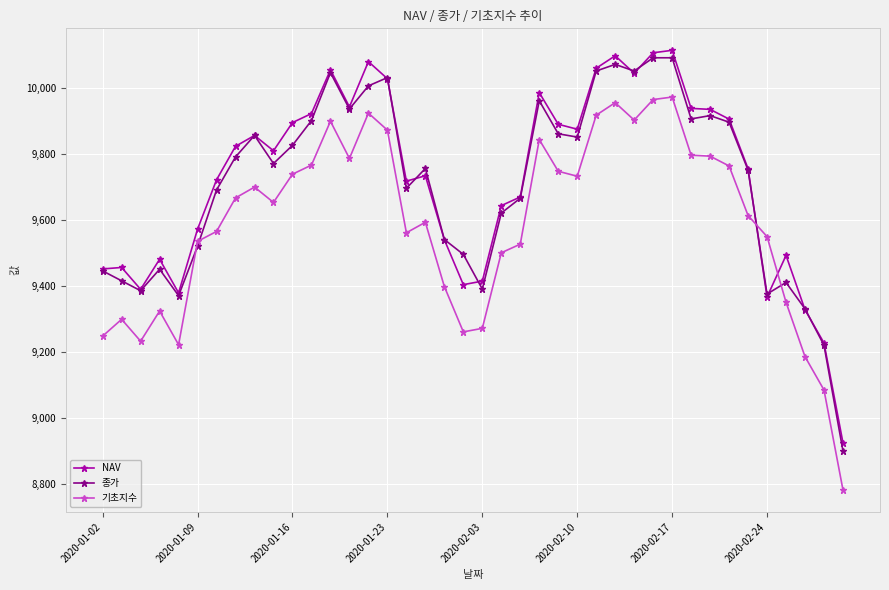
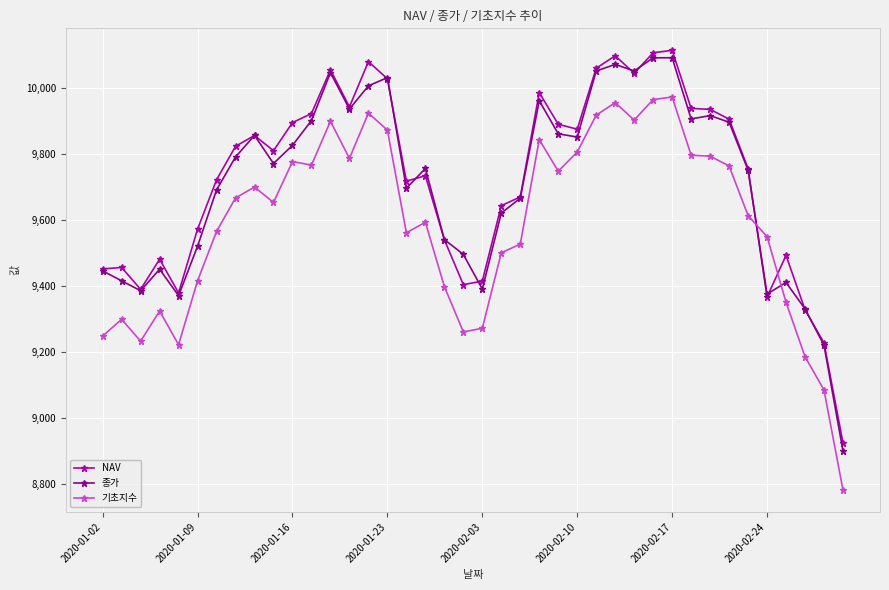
기초지수, 2020-01-09: 9,530 -> 9,420
기초지수, 2020-01-16: 9,740 -> 9,780
기초지수, 2020-02-10: 9,730 -> 9,800
